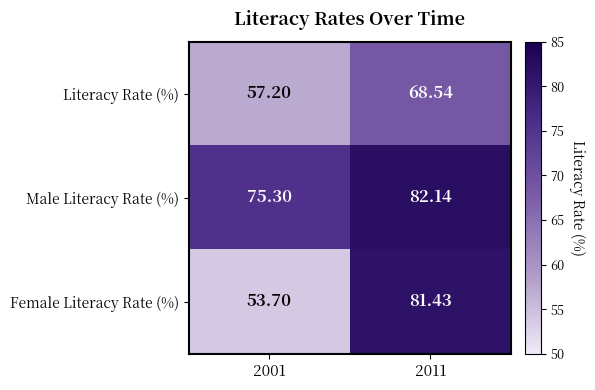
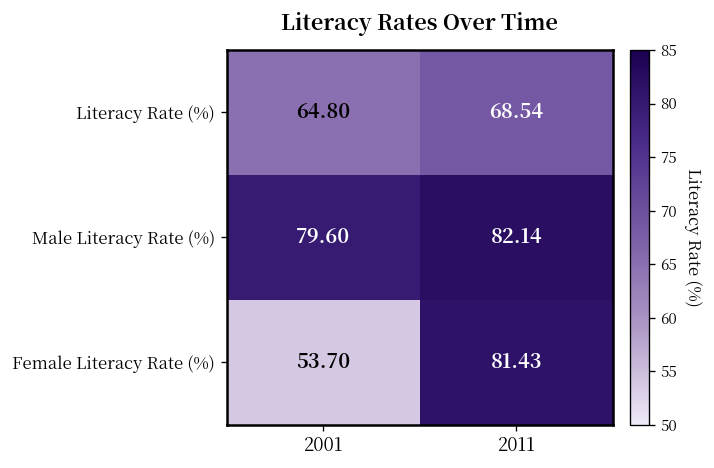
Literacy Rate (%), 2001: 57.20 -> 64.80
Male Literacy Rate (%), 2001: 75.30 -> 79.60
